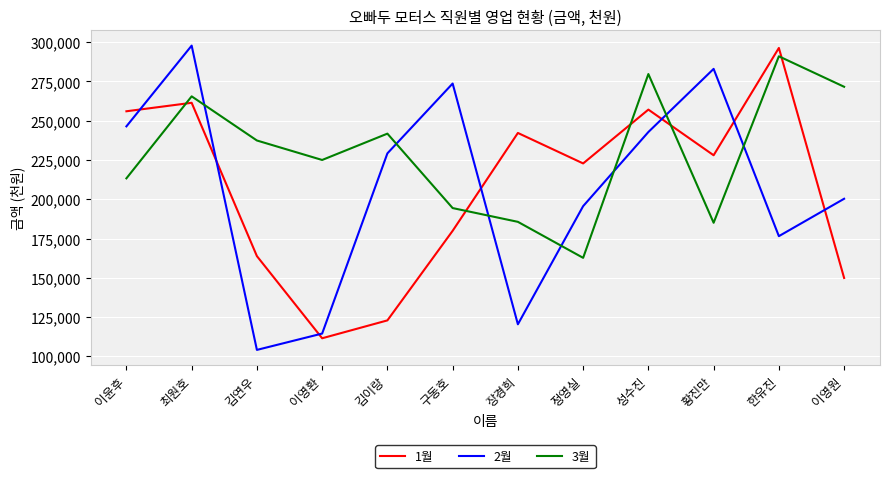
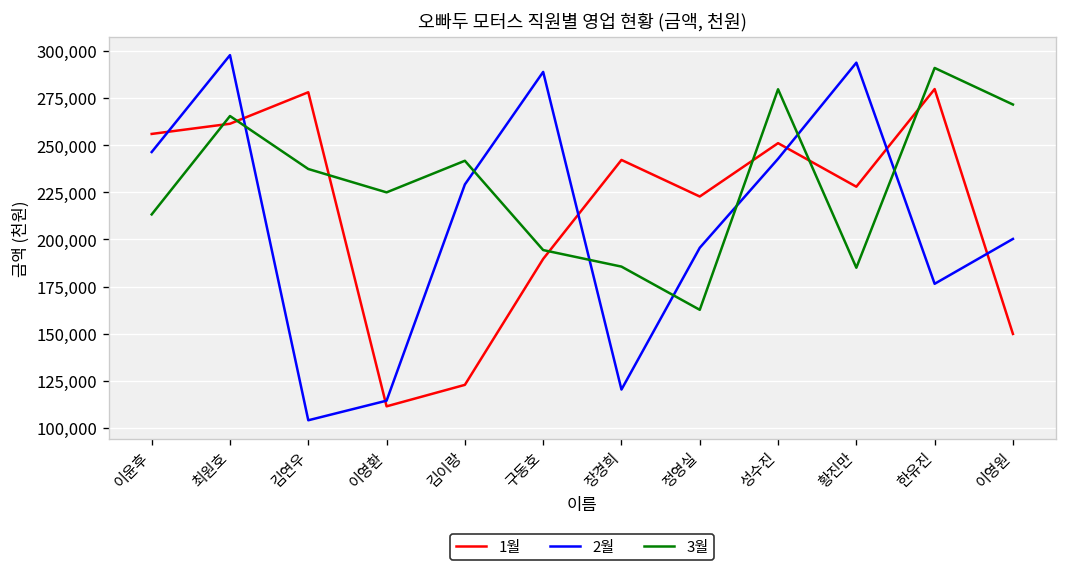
1월, 김연우: 164,000 -> 278,000
1월, 구동호: 180,000 -> 190,000
2월, 구동호: 274,000 -> 289,000
1월, 성수진: 257,000 -> 251,000
2월, 황진만: 283,000 -> 294,000
1월, 한유진: 296,000 -> 280,000
